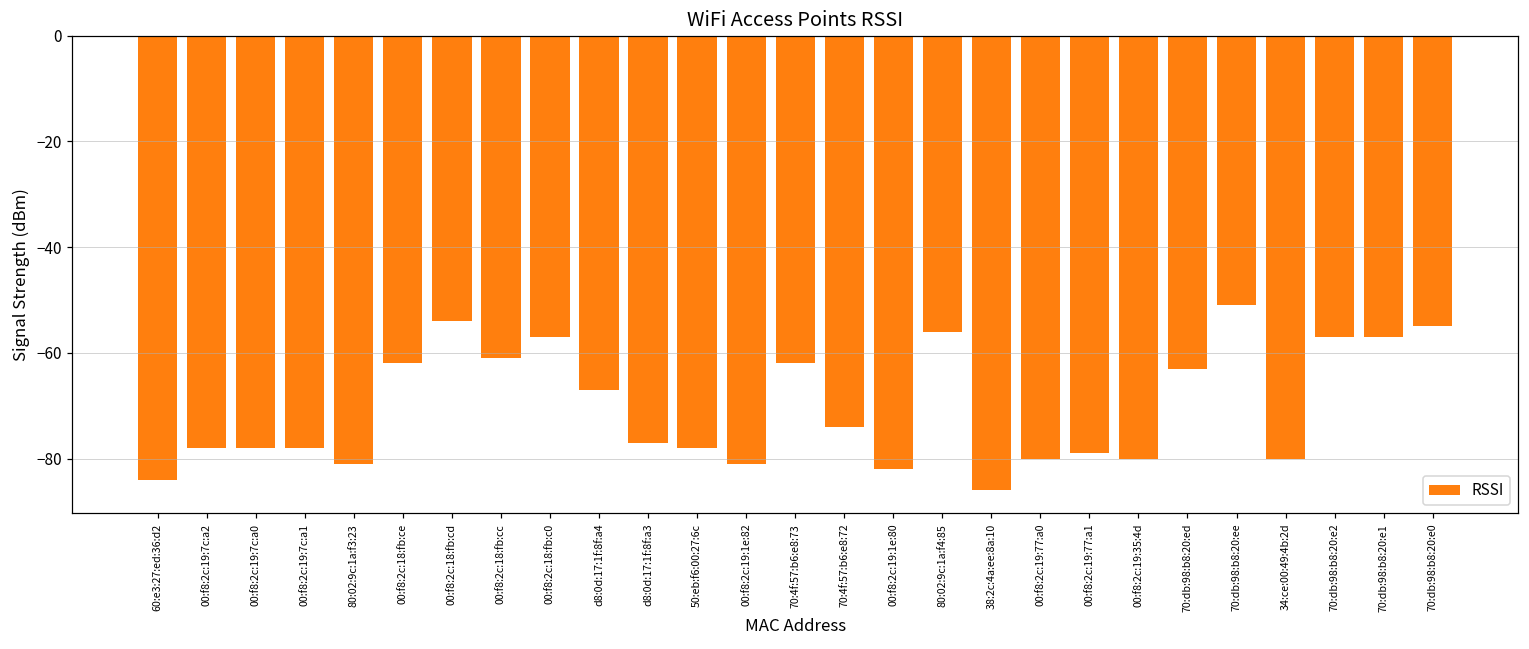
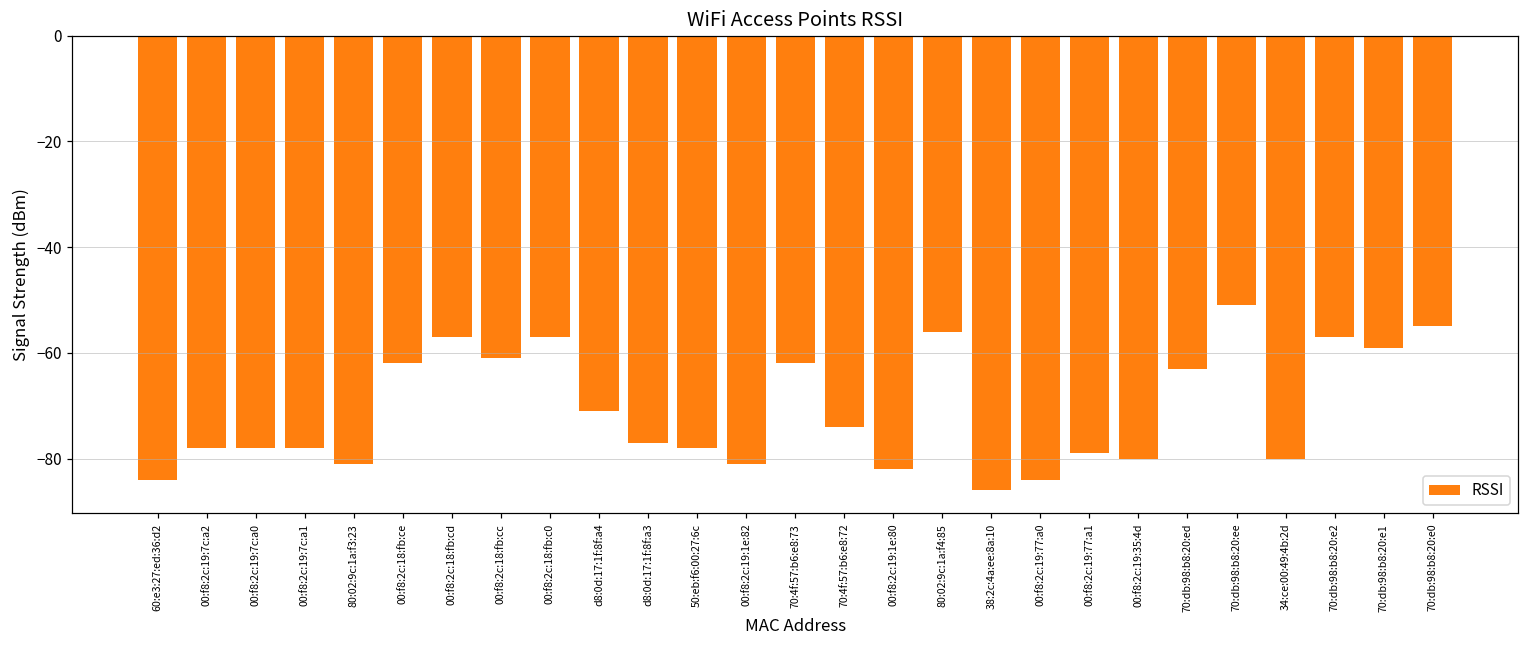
00:f8:2c:18:fb:cd: -54 -> -57
d8:0d:17:1f:8f:a4: -67 -> -71
00:f8:2c:19:77:a0: -80 -> -84
70:db:98:b8:20:e1: -57 -> -59
